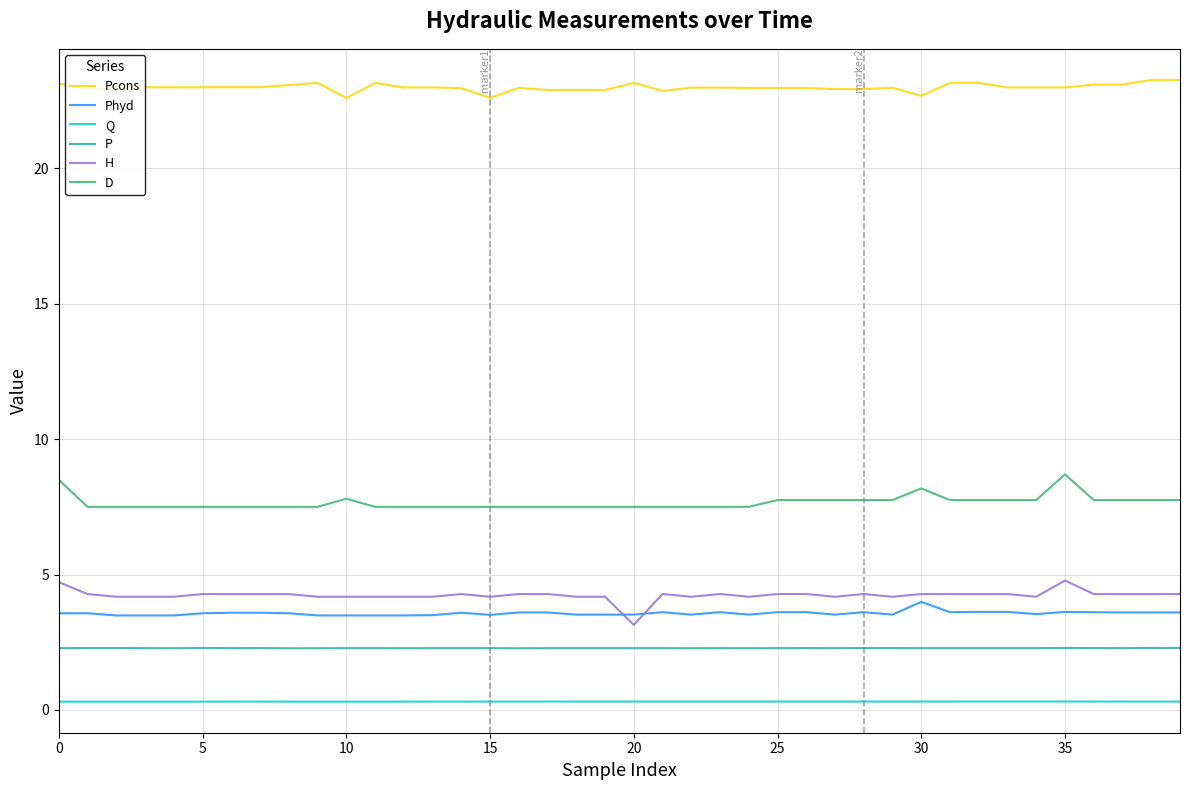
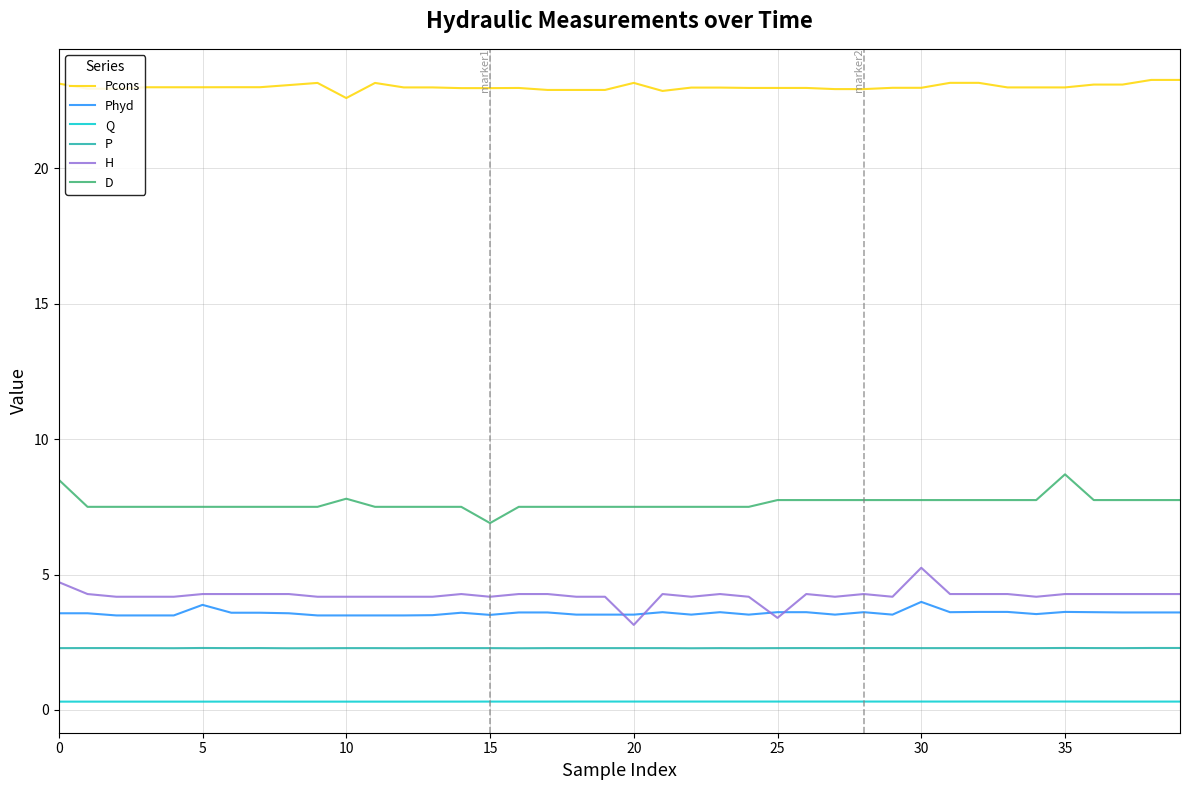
Phyd, 5: 3.6 -> 3.9
Pcons, 15: 22.6 -> 23.0
D, 15: 7.5 -> 6.9
H, 25: 4.3 -> 3.4
Pcons, 30: 22.7 -> 23.0
H, 30: 4.3 -> 5.3
D, 30: 8.2 -> 7.8
H, 35: 4.8 -> 4.3
